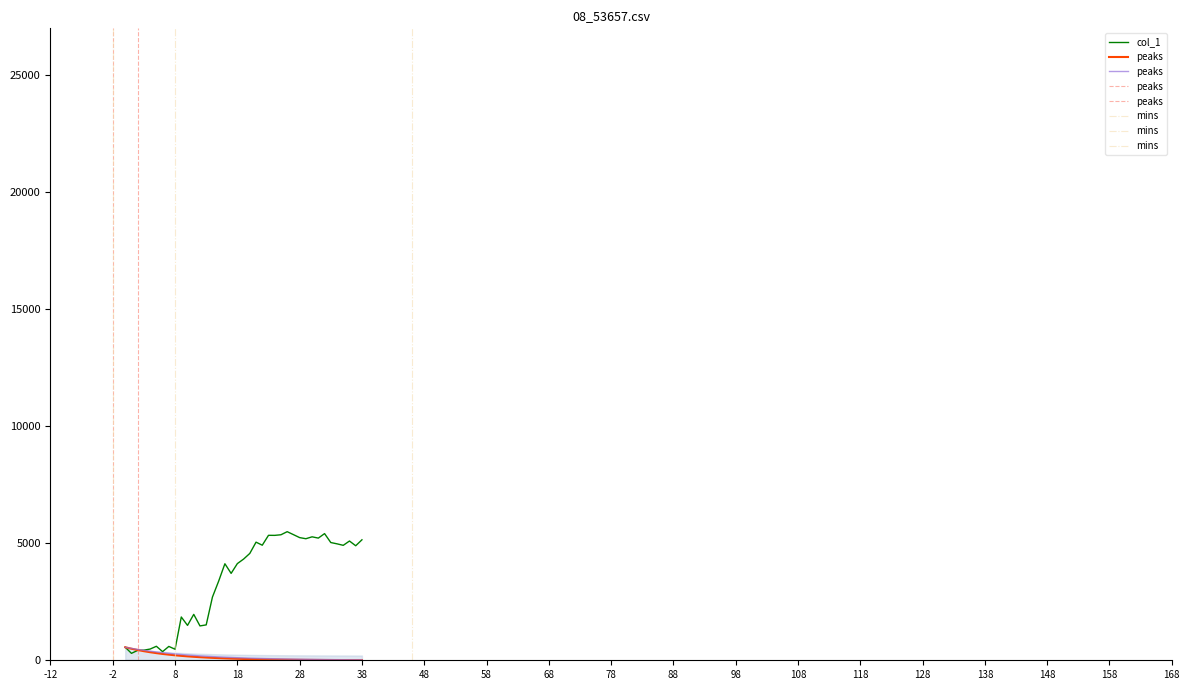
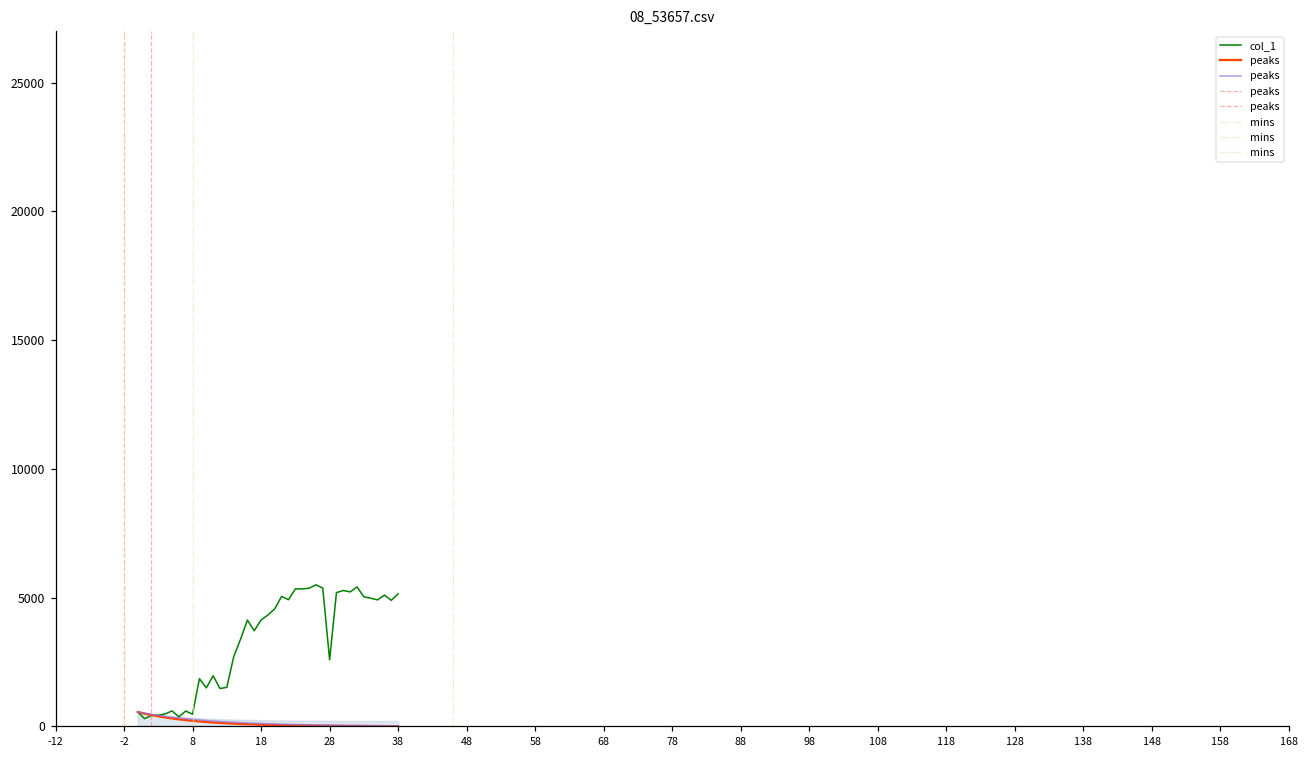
col_1, 28: 5200 -> 2600
